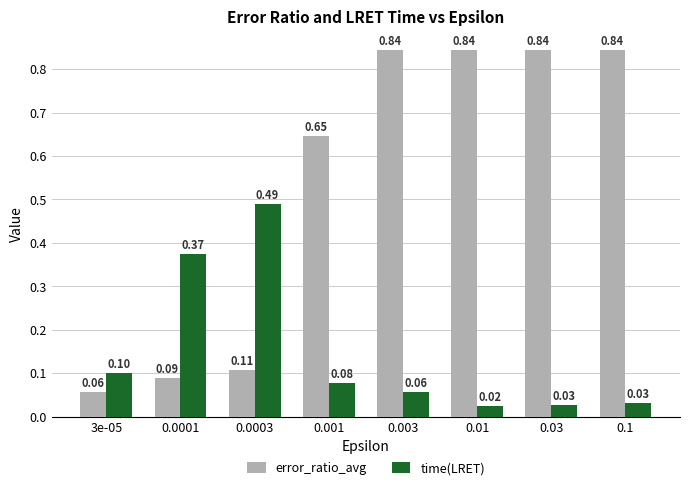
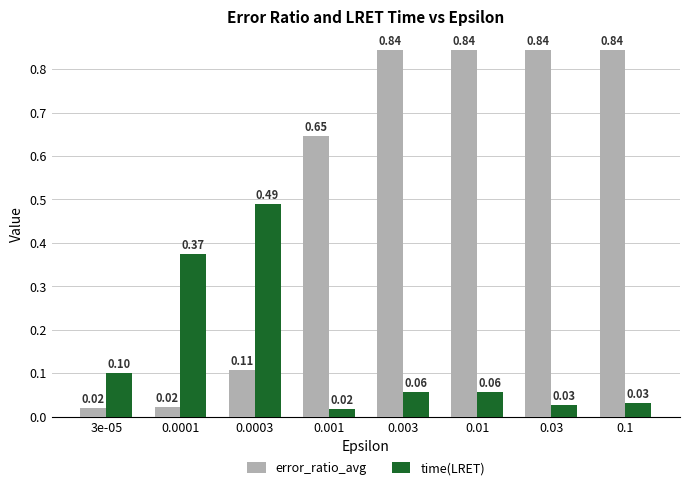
error_ratio_avg, 3e-05: 0.06 -> 0.02
error_ratio_avg, 0.0001: 0.09 -> 0.02
time(LRET), 0.001: 0.08 -> 0.02
time(LRET), 0.01: 0.02 -> 0.06
